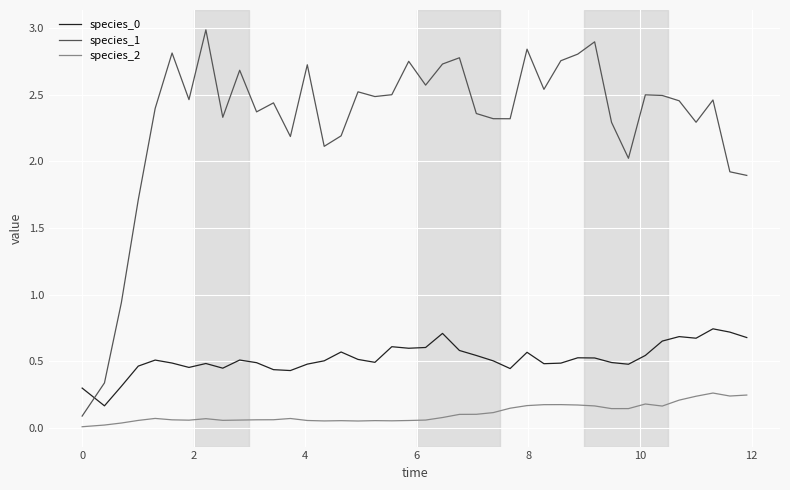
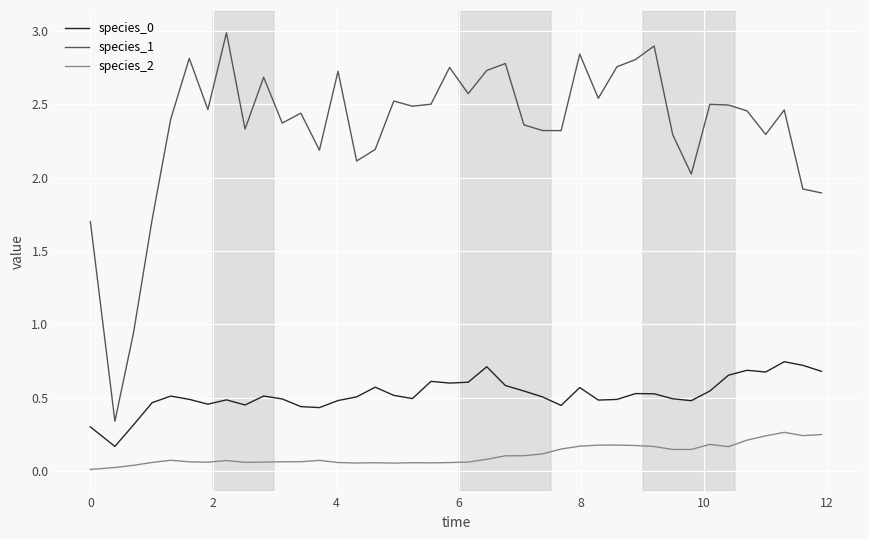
species_1, 0: 0.09 -> 1.70
